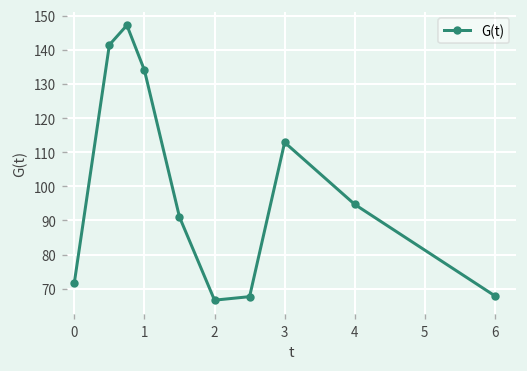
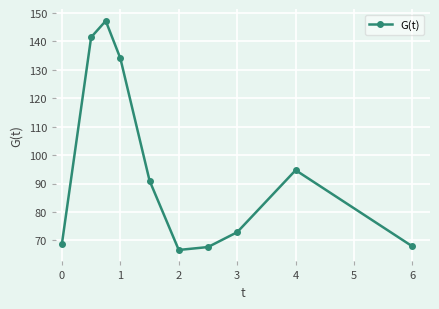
0: 72 -> 69
3: 113 -> 73
